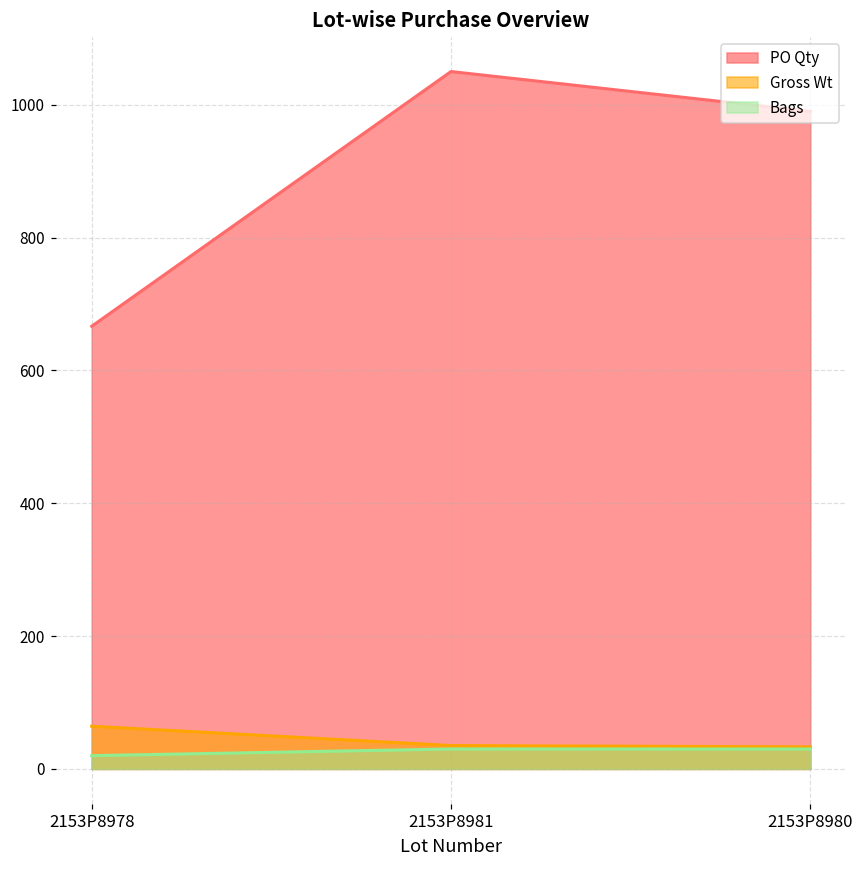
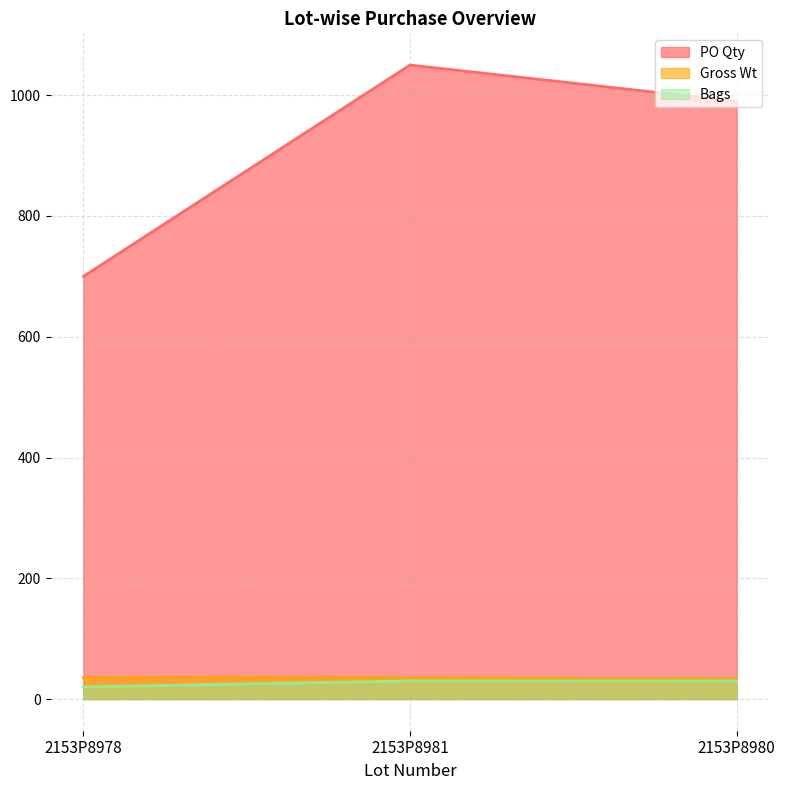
PO Qty, 2153P8978: 670 -> 700
Gross Wt, 2153P8978: 60 -> 40
